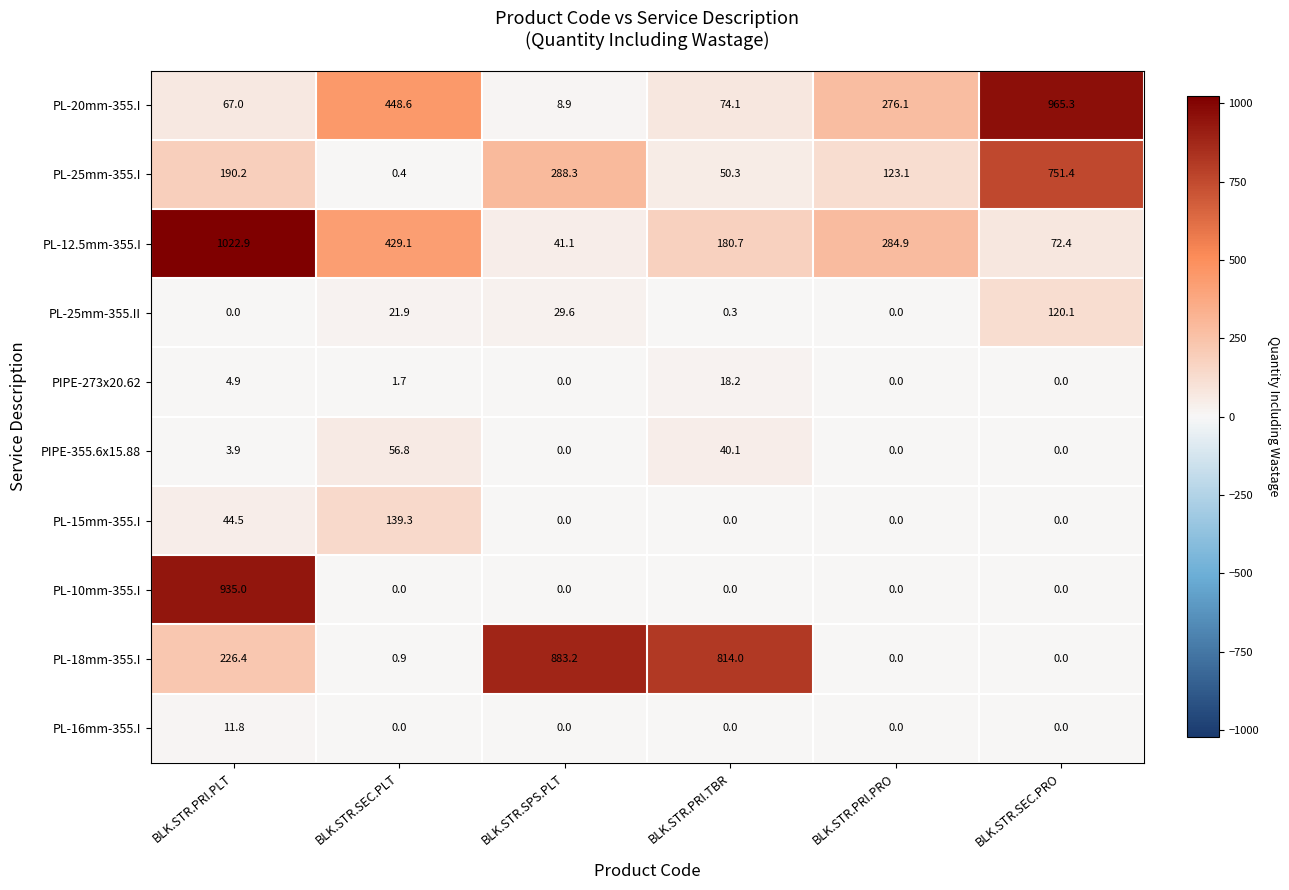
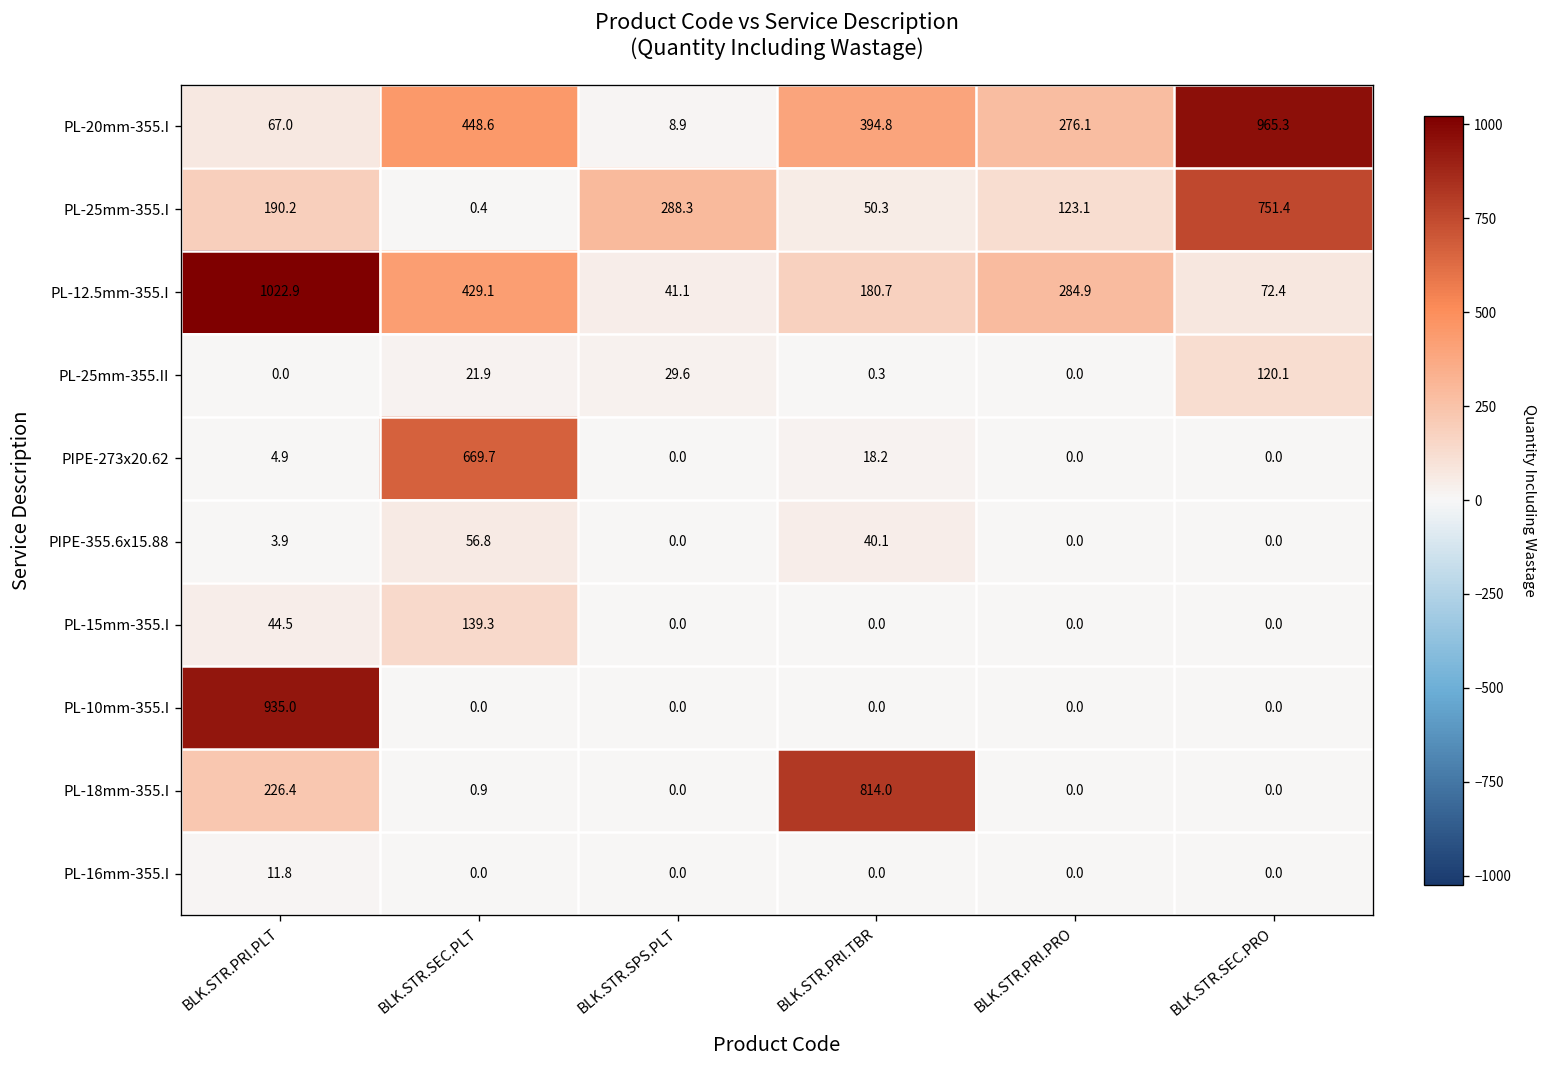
PL-20mm-355.I, BLK.STR.PRI.TBR: 74.1 -> 394.8
PIPE-273x20.62, BLK.STR.SEC.PLT: 1.7 -> 669.7
PL-18mm-355.I, BLK.STR.SPS.PLT: 883.2 -> 0.0
